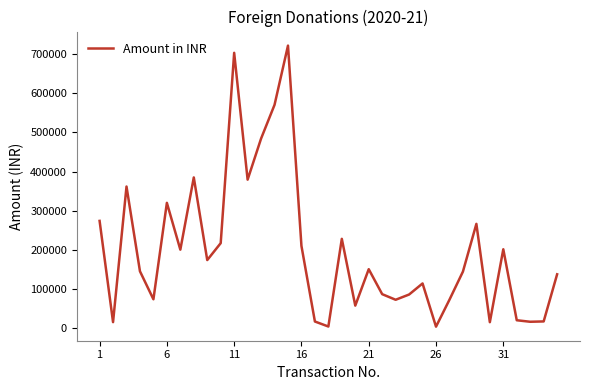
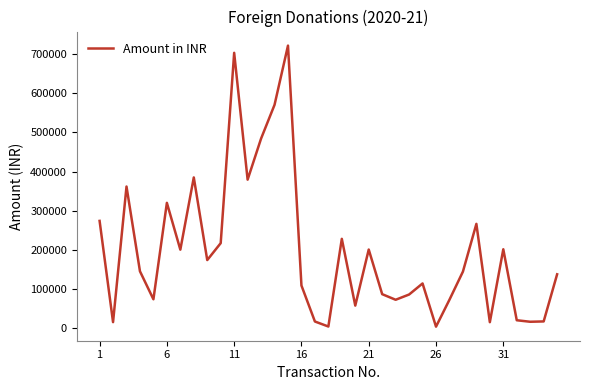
16: 210000 -> 110000
21: 150000 -> 200000
